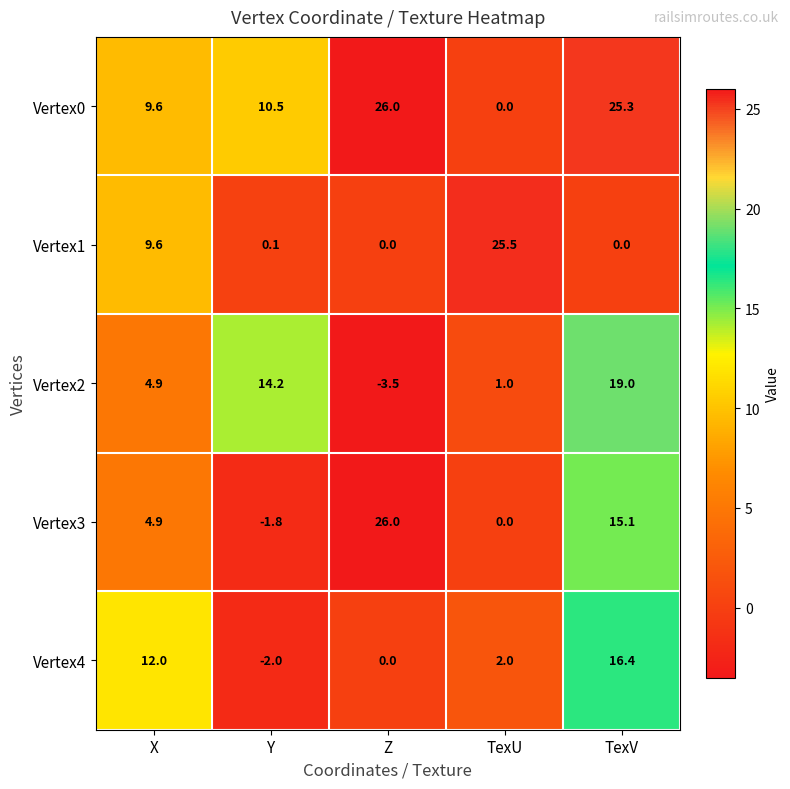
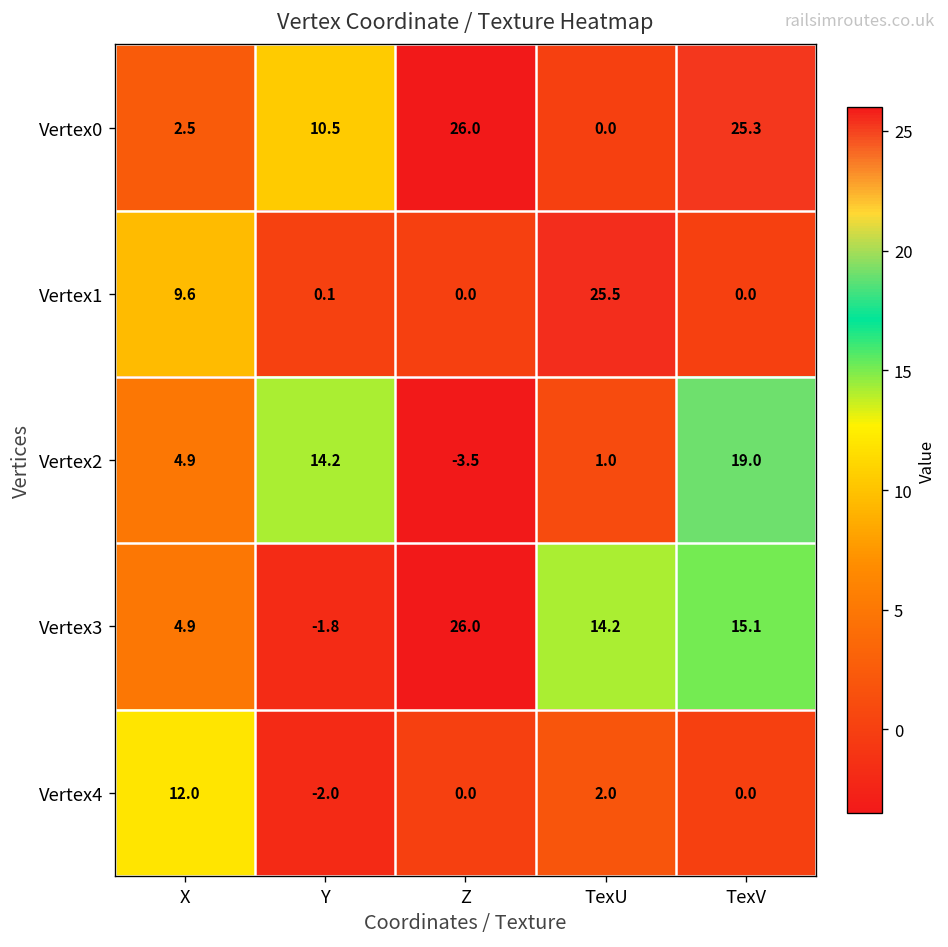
Vertex0, X: 9.6 -> 2.5
Vertex3, TexU: 0.0 -> 14.2
Vertex4, TexV: 16.4 -> 0.0
